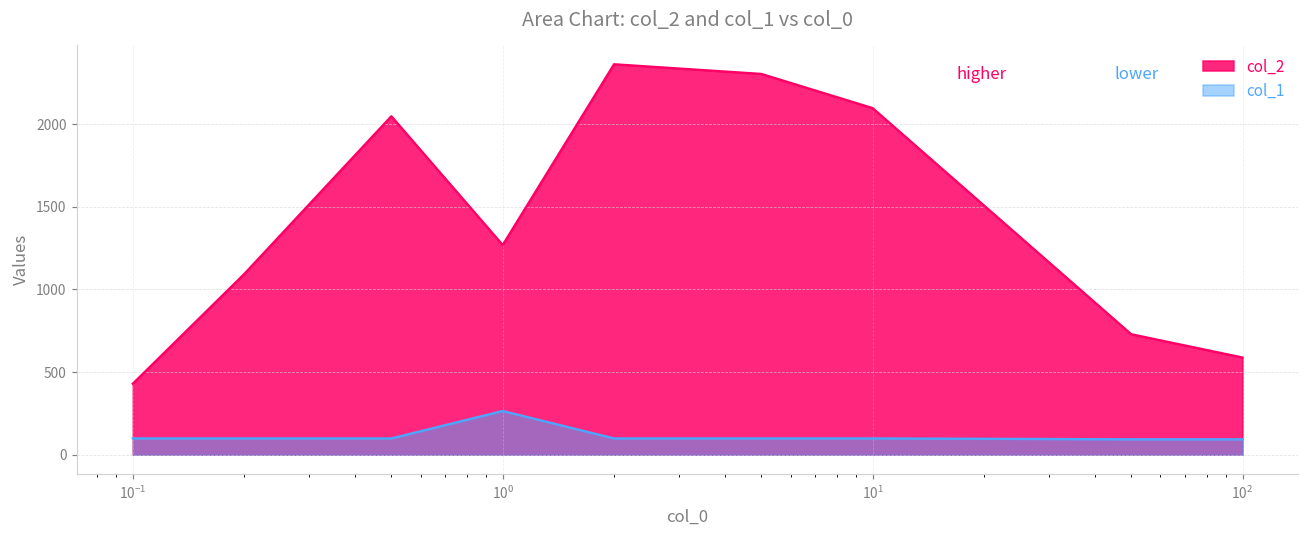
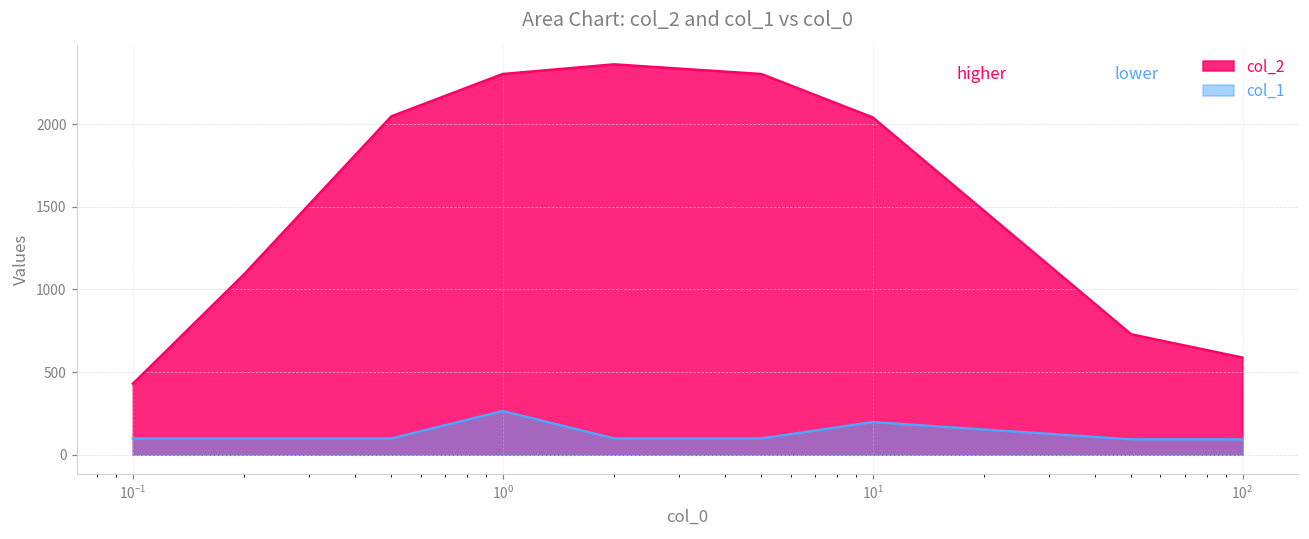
col_2, 10^0: 1270 -> 2300
col_2, 10^1: 2100 -> 2040
col_1, 10^1: 100 -> 200
